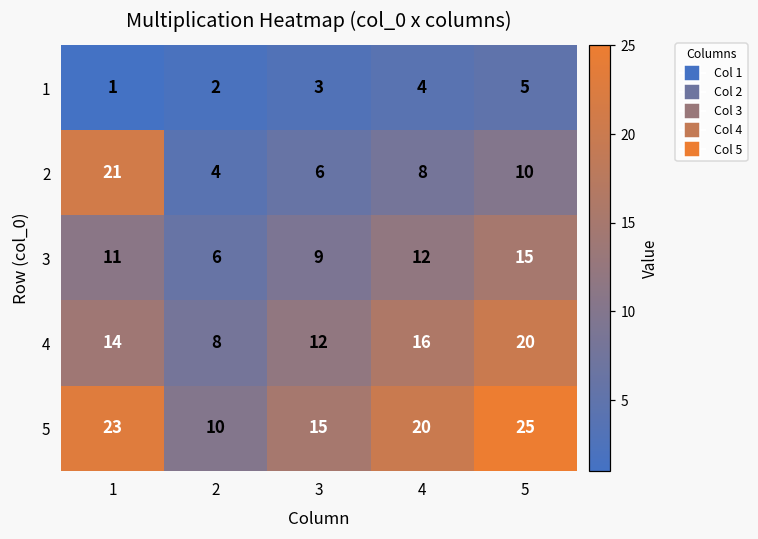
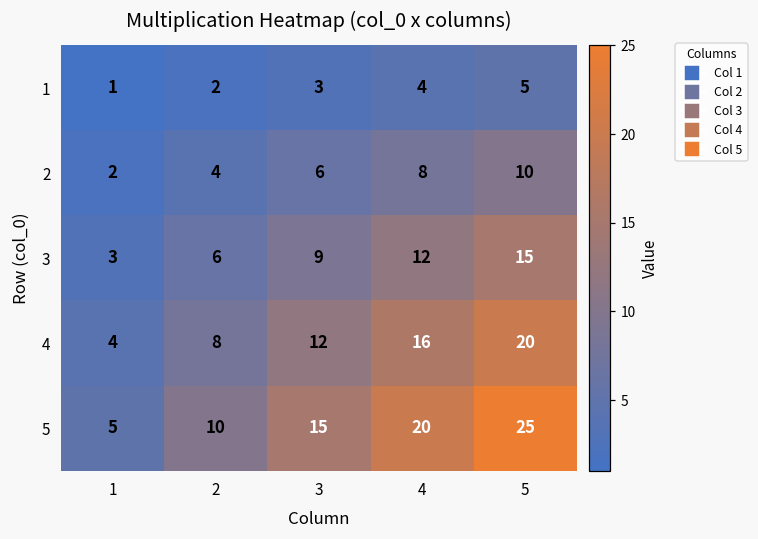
2, 1: 21 -> 2
3, 1: 11 -> 3
4, 1: 14 -> 4
5, 1: 23 -> 5
